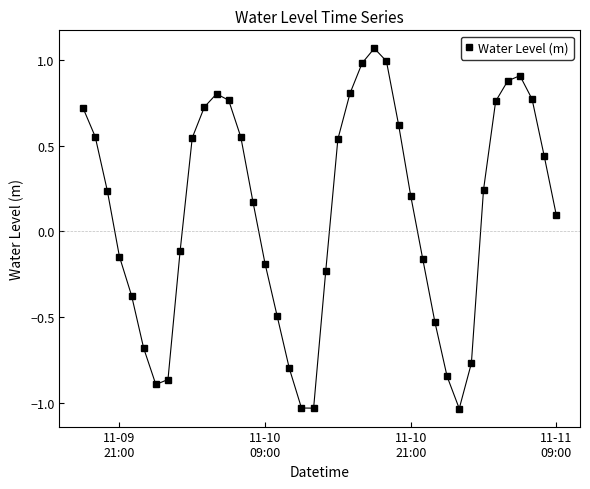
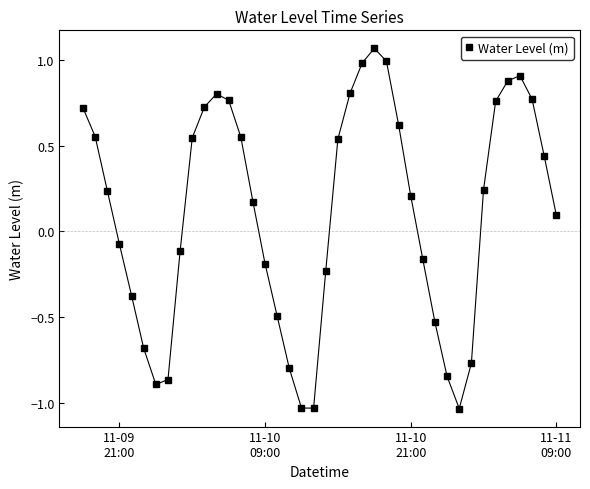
11-09 21:00: -0.15 -> -0.07
